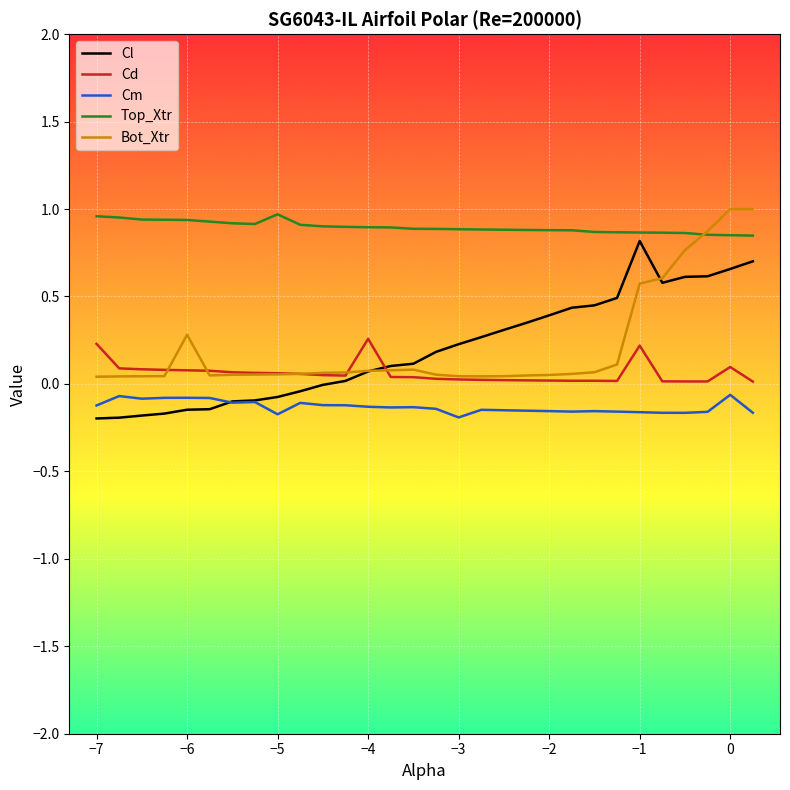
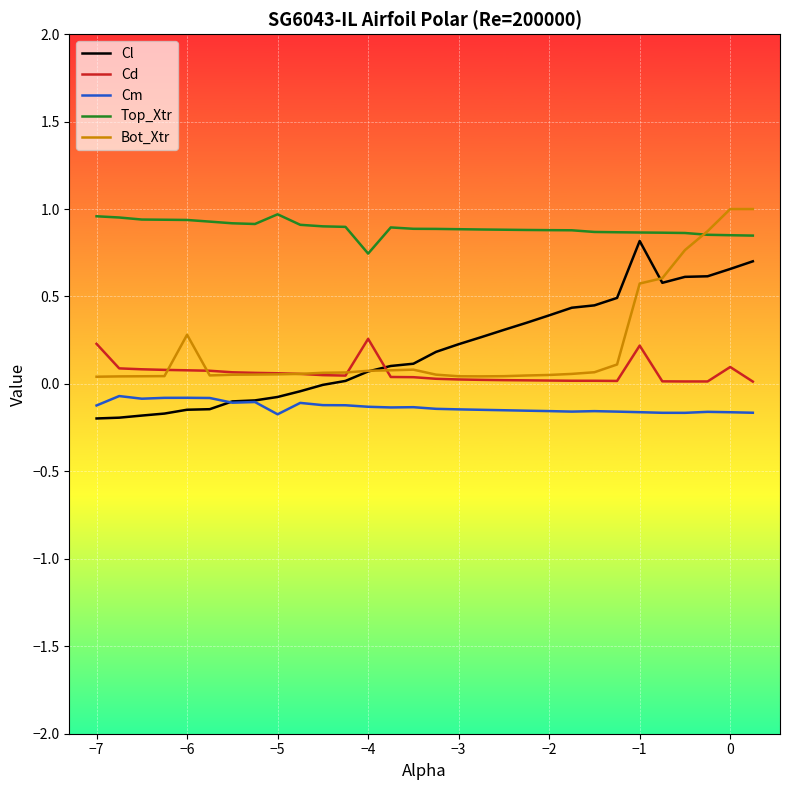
Top_Xtr, −4: 0.90 -> 0.75
Cm, −3: -0.19 -> -0.15
Cm, 0: -0.06 -> -0.16
